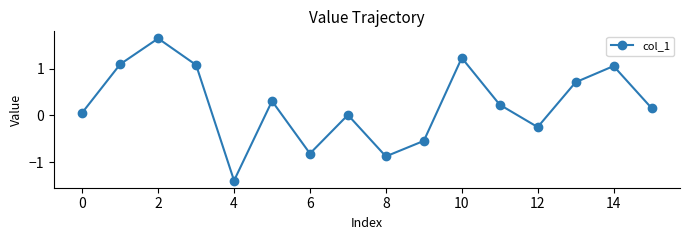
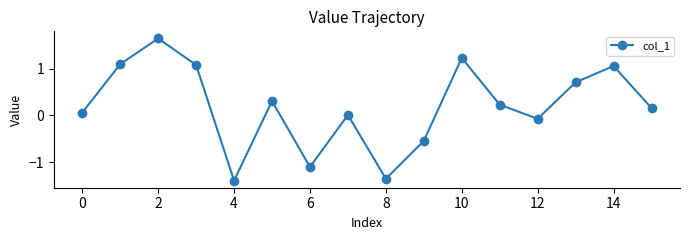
6: -0.8 -> -1.1
8: -0.9 -> -1.4
12: -0.2 -> -0.1
